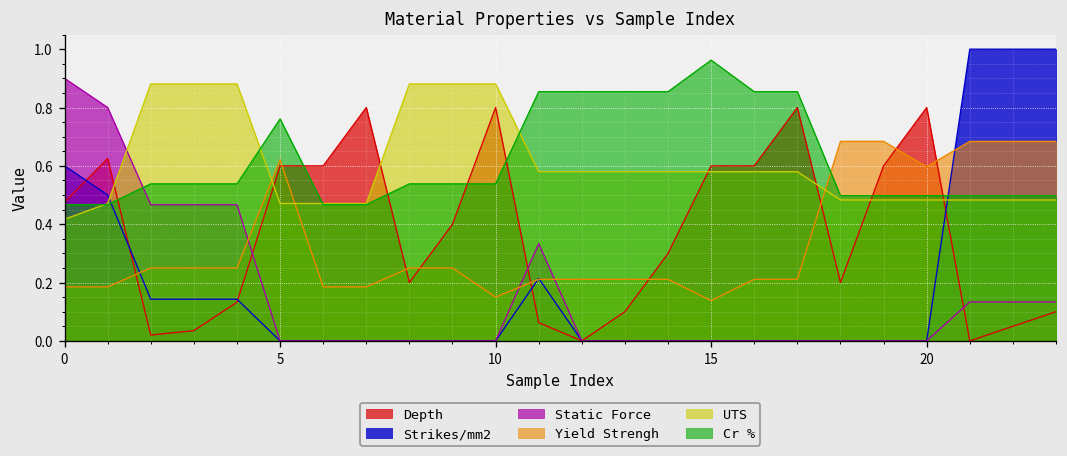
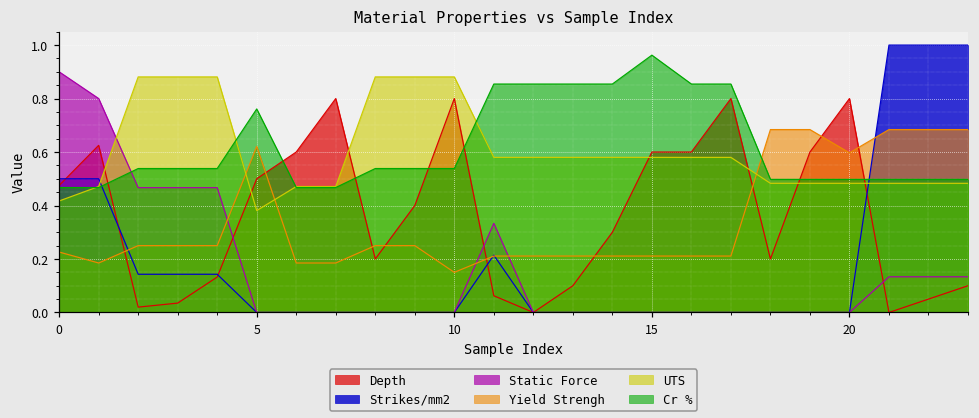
Strikes/mm2, 0: 0.6 -> 0.5
Yield Strengh, 0: 0.19 -> 0.23
Depth, 5: 0.6 -> 0.5
UTS, 5: 0.47 -> 0.38
Yield Strengh, 15: 0.14 -> 0.21
